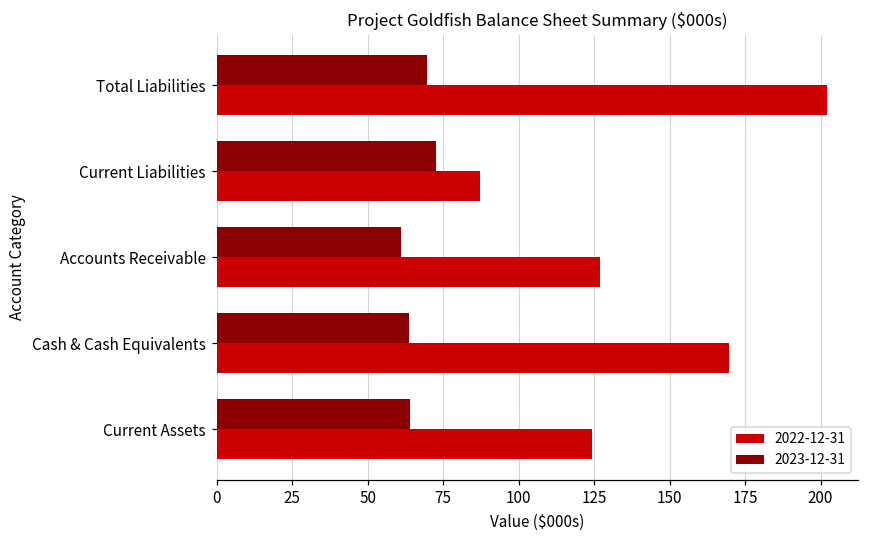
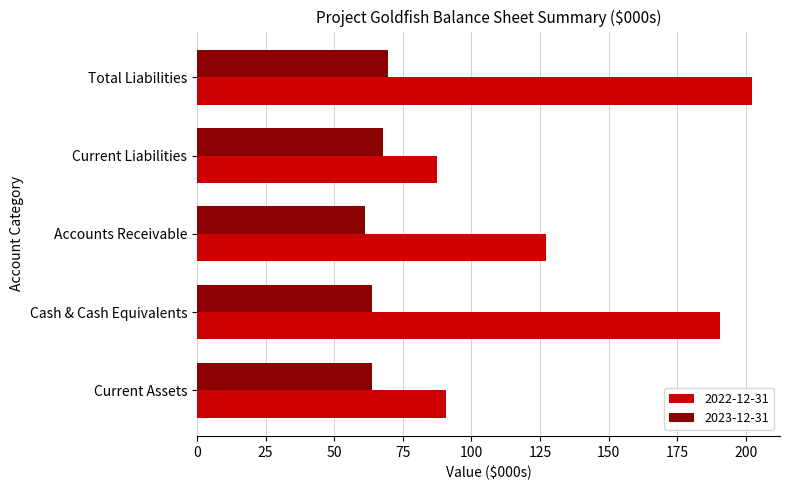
2023-12-31, Current Liabilities: 73 -> 68
2022-12-31, Cash & Cash Equivalents: 170 -> 191
2022-12-31, Current Assets: 124 -> 91
